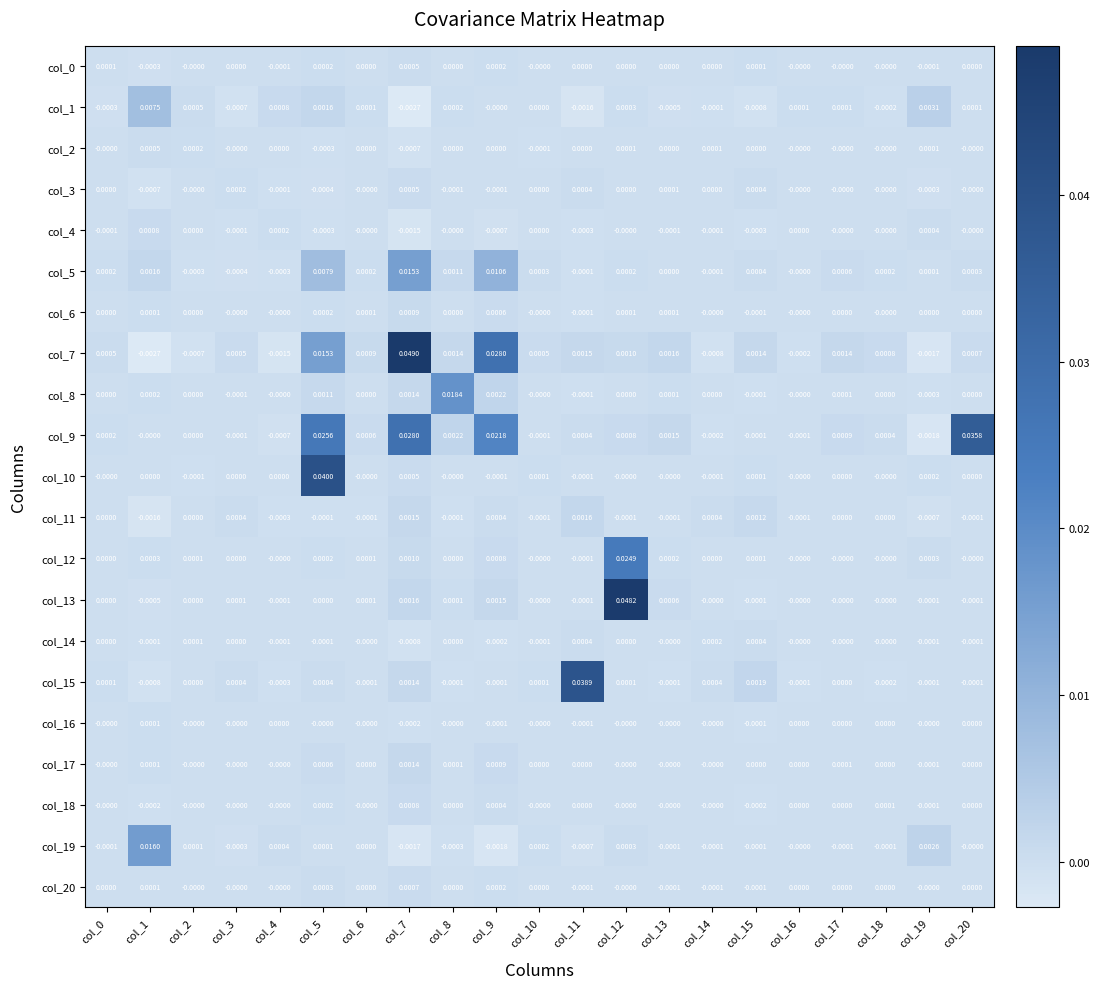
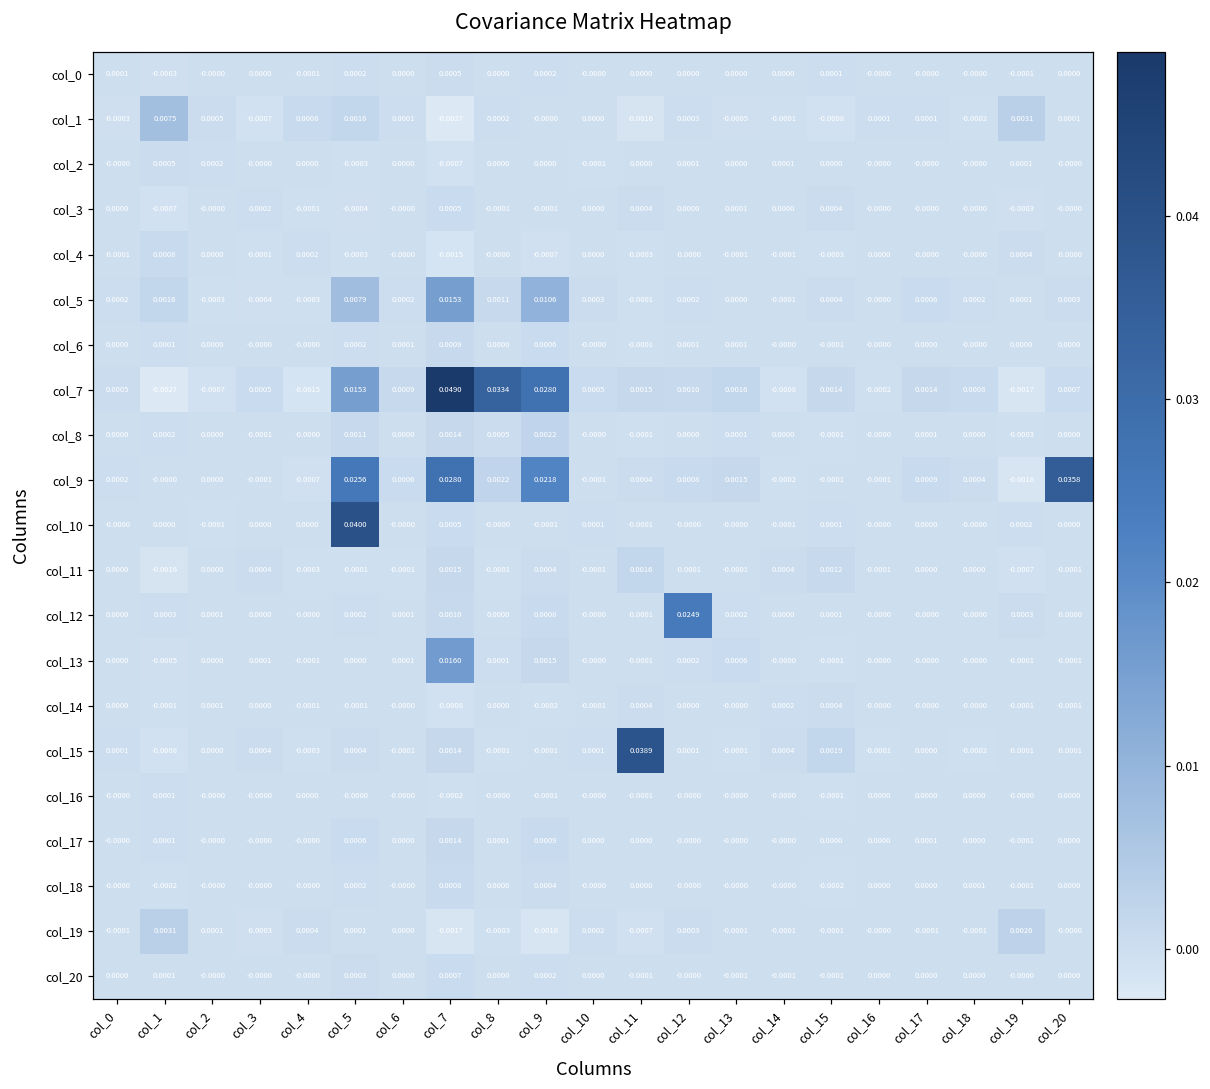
col_7, col_8: 0.0014 -> 0.0334
col_8, col_8: 0.0184 -> 0.0005
col_13, col_7: 0.0016 -> 0.0160
col_13, col_12: 0.0482 -> 0.0002
col_19, col_1: 0.0160 -> 0.0031
